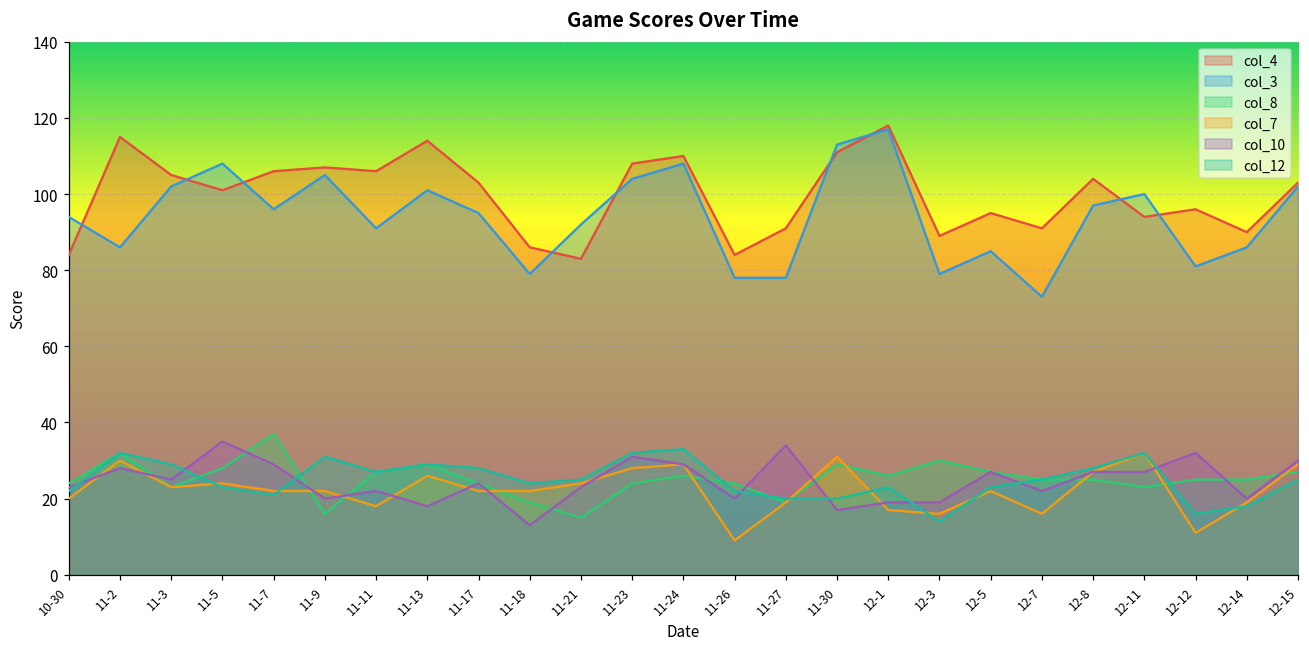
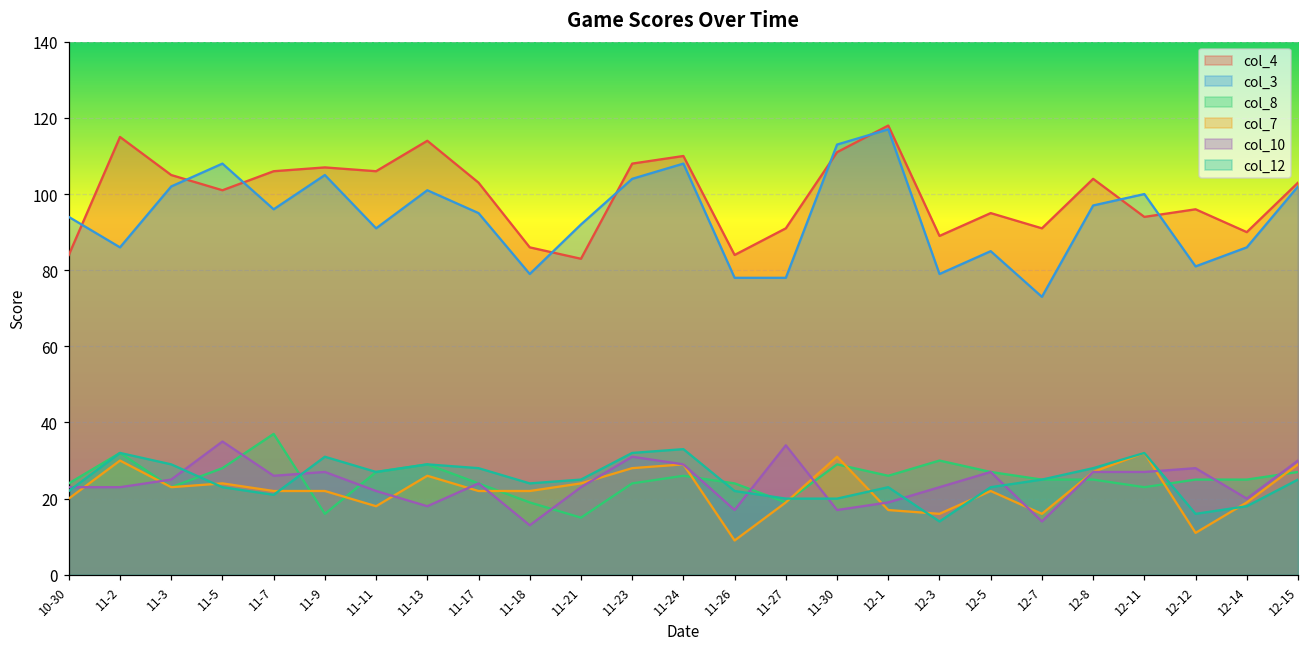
col_10, 11-2: 28 -> 23
col_10, 11-7: 29 -> 26
col_10, 11-9: 20 -> 27
col_10, 11-26: 20 -> 17
col_10, 12-3: 19 -> 23
col_10, 12-7: 22 -> 14
col_10, 12-12: 32 -> 28
